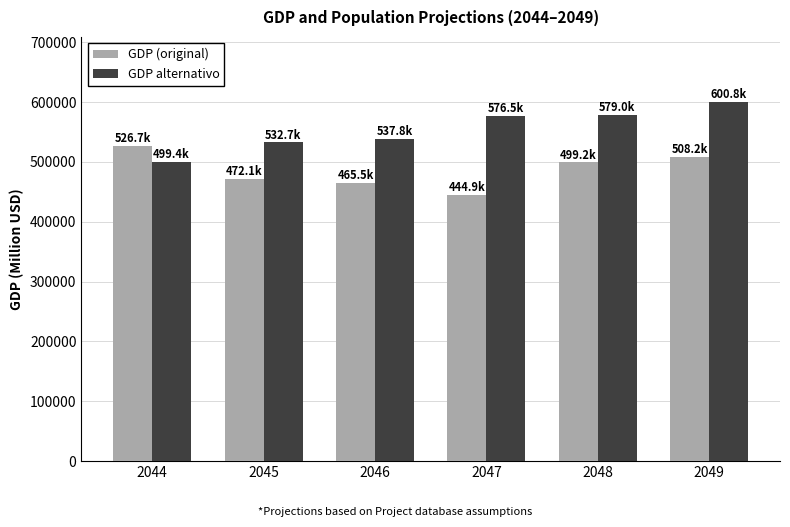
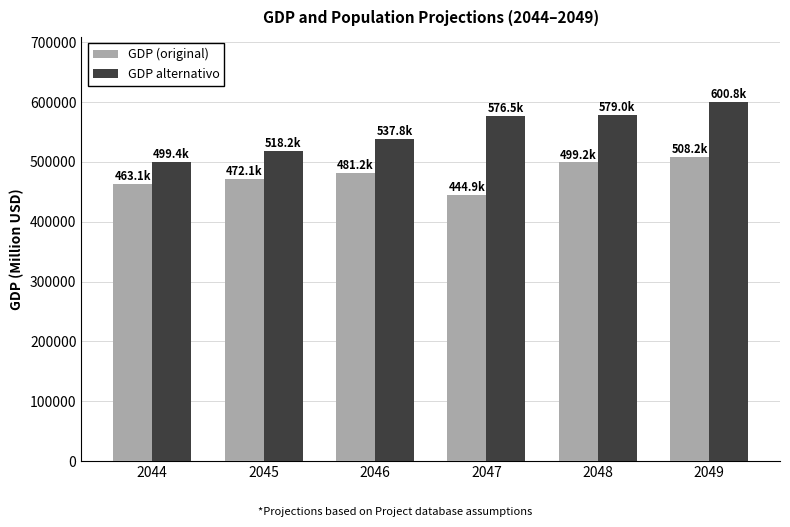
GDP (original), 2044: 526.7k -> 463.1k
GDP alternativo, 2045: 532.7k -> 518.2k
GDP (original), 2046: 465.5k -> 481.2k
